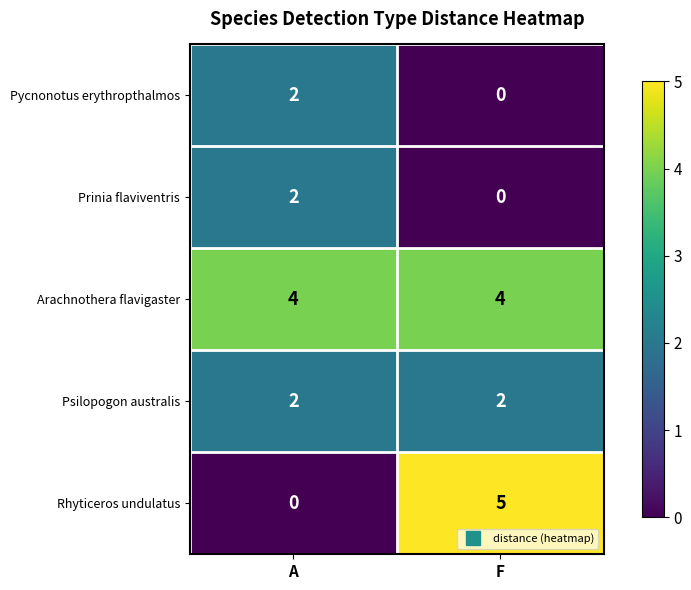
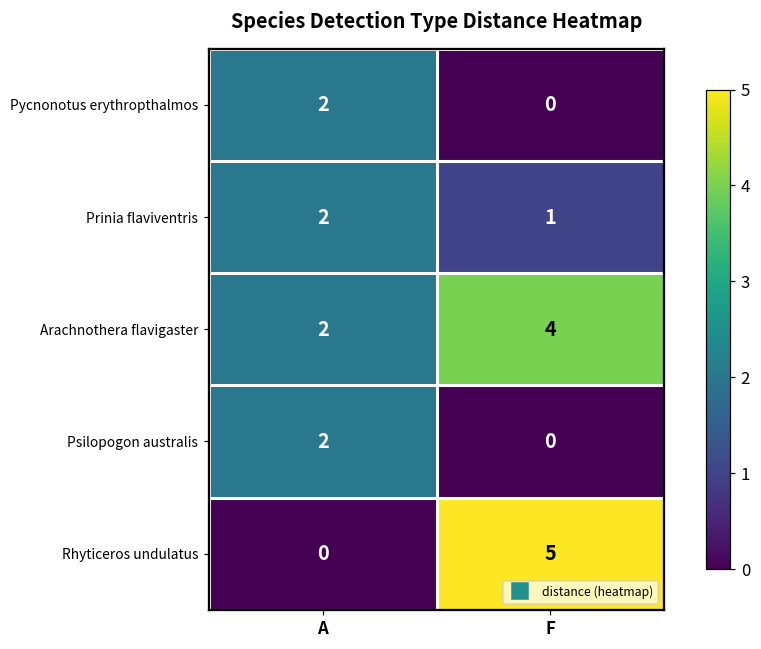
Prinia flaviventris, F: 0 -> 1
Arachnothera flavigaster, A: 4 -> 2
Psilopogon australis, F: 2 -> 0
